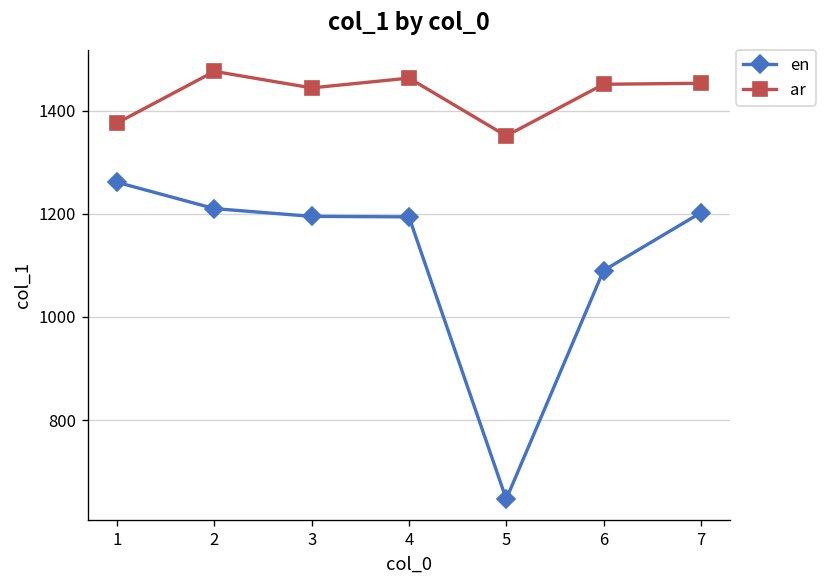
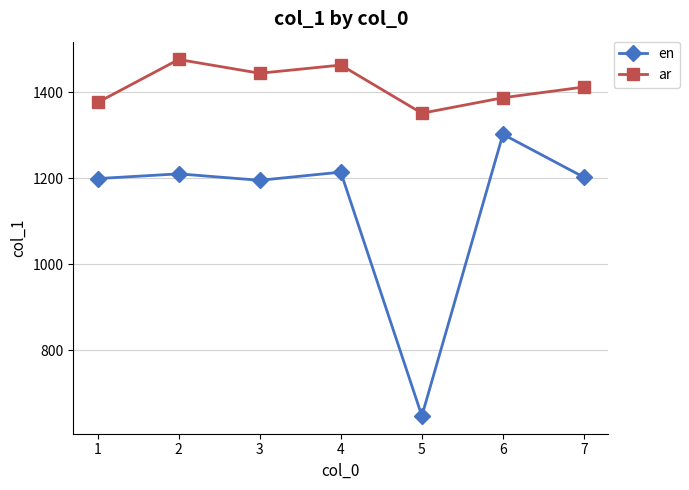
en, 1: 1260 -> 1200
en, 4: 1190 -> 1210
en, 6: 1090 -> 1300
ar, 6: 1450 -> 1390
ar, 7: 1450 -> 1410
